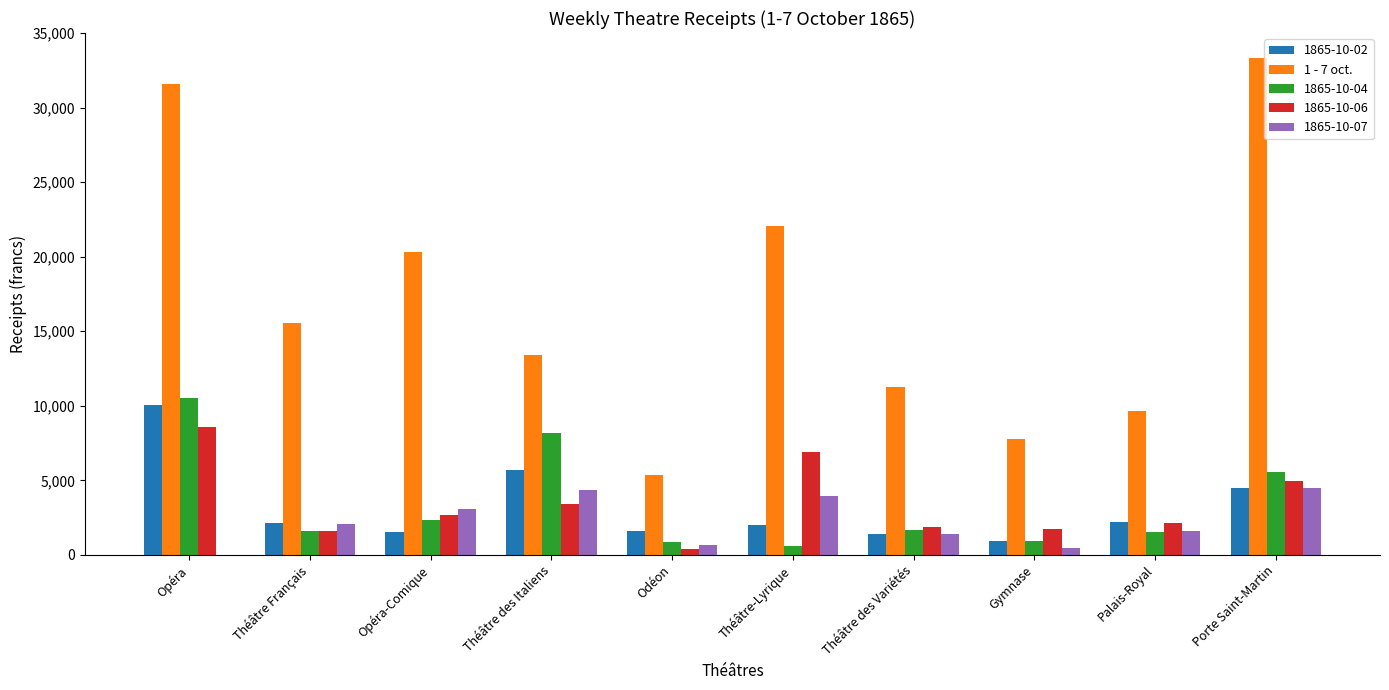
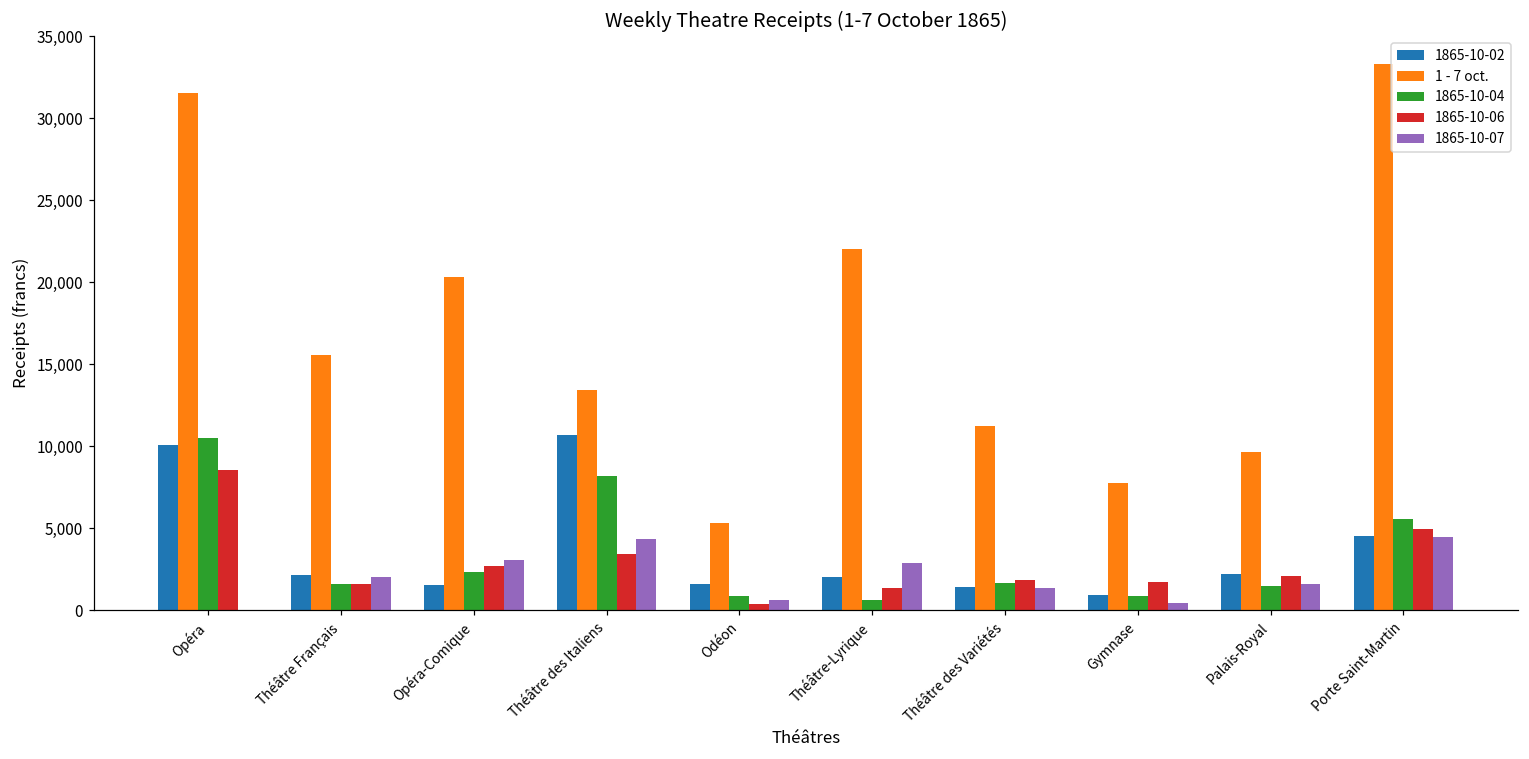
1865-10-02, Théâtre des Italiens: 5,700 -> 10,700
1865-10-06, Théâtre-Lyrique: 6,900 -> 1,400
1865-10-07, Théâtre-Lyrique: 3,900 -> 2,900
